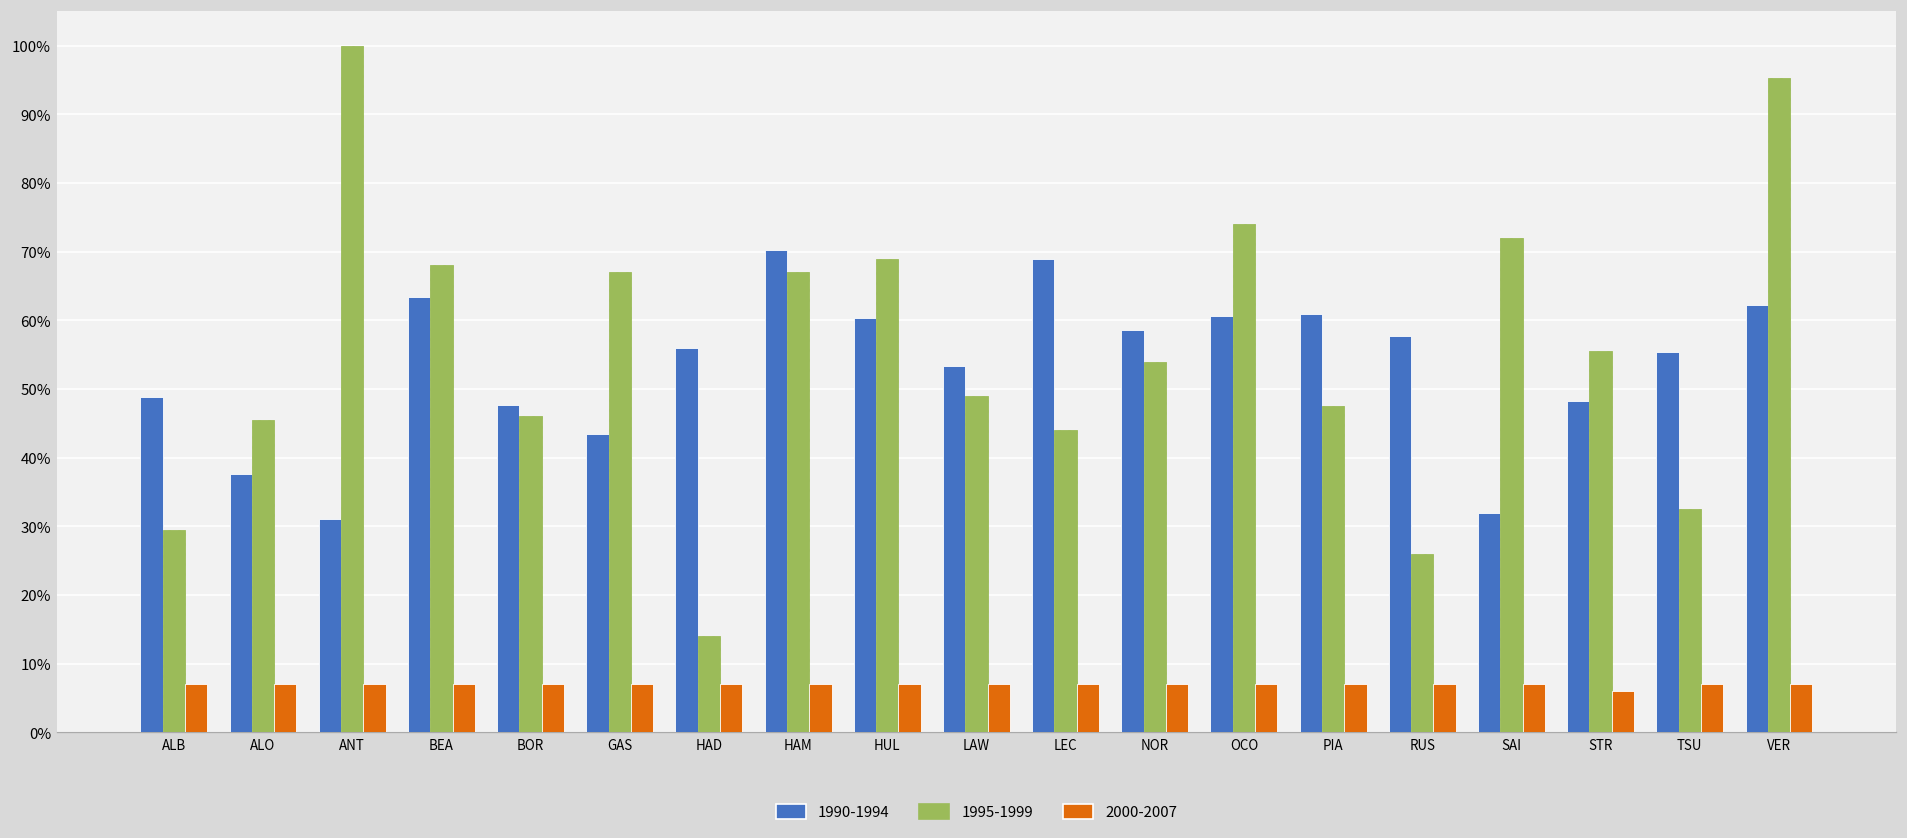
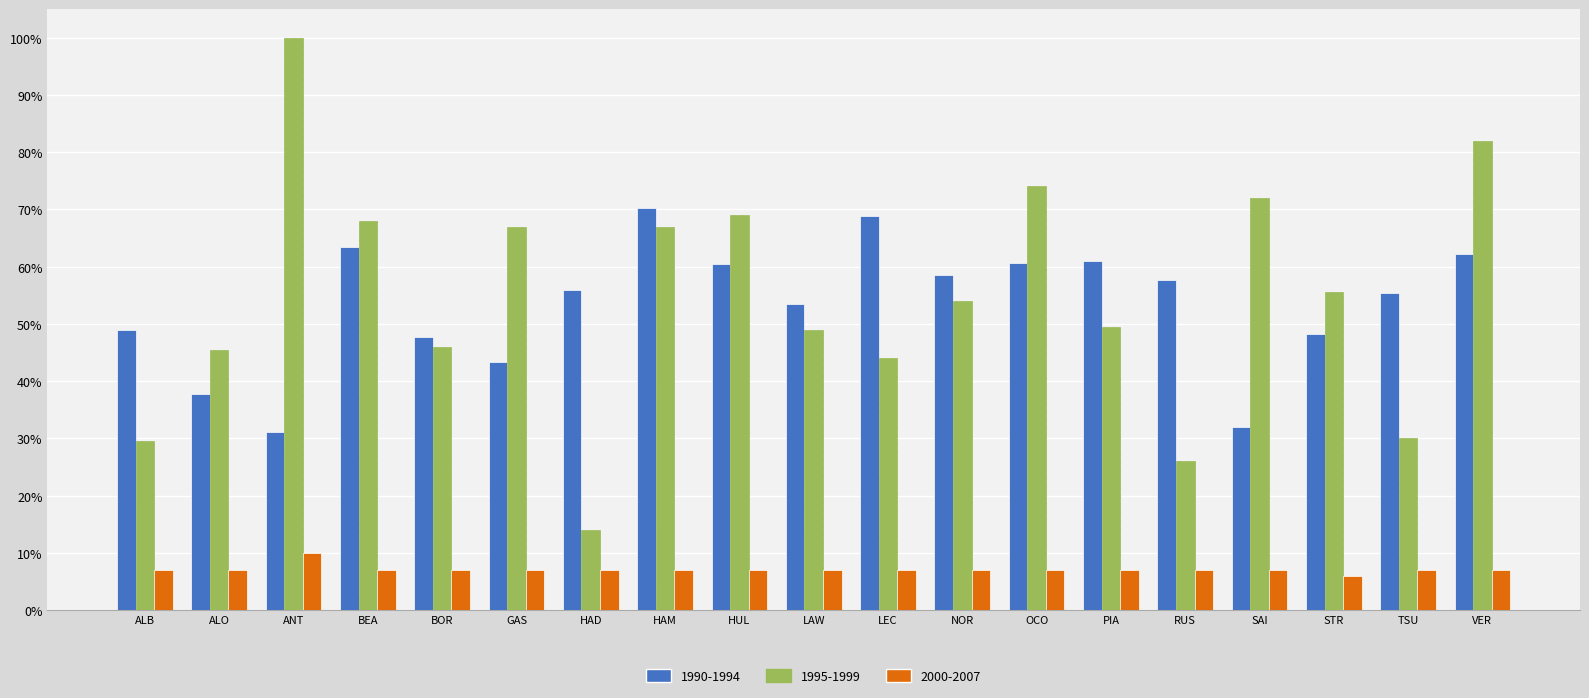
2000-2007, ANT: 7% -> 10%
1995-1999, PIA: 48% -> 50%
1995-1999, TSU: 33% -> 30%
1995-1999, VER: 95% -> 82%
